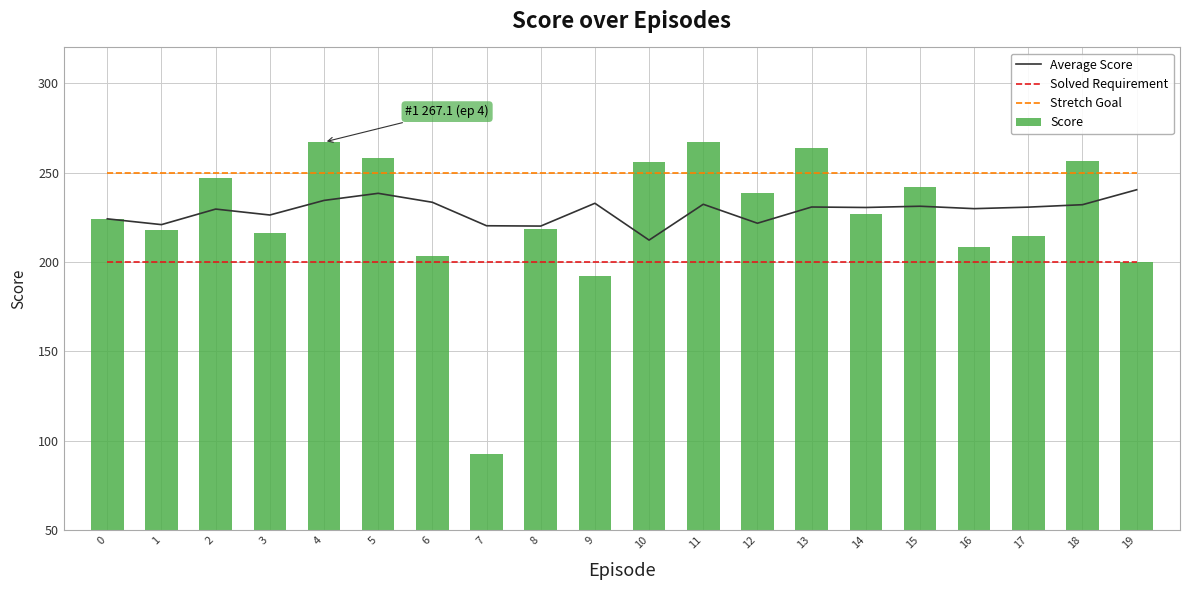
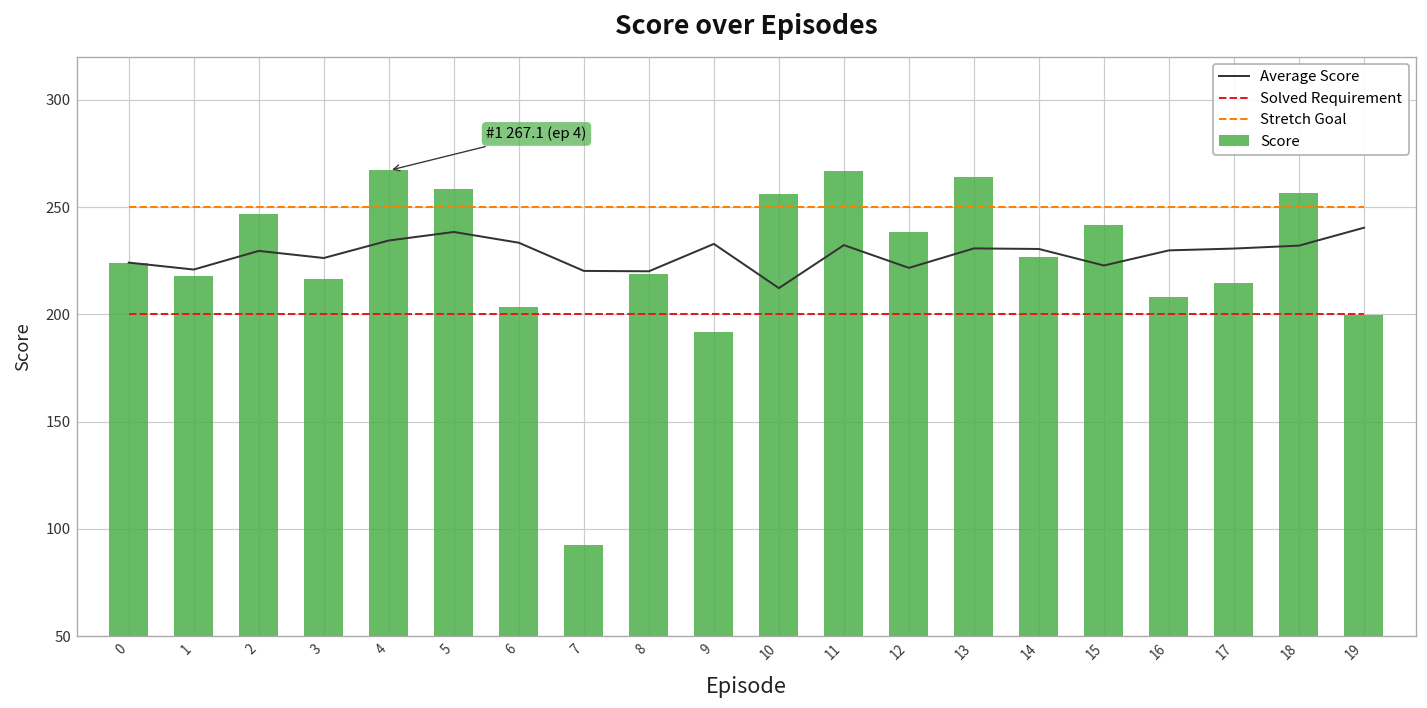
Average Score, 15: 231 -> 223
